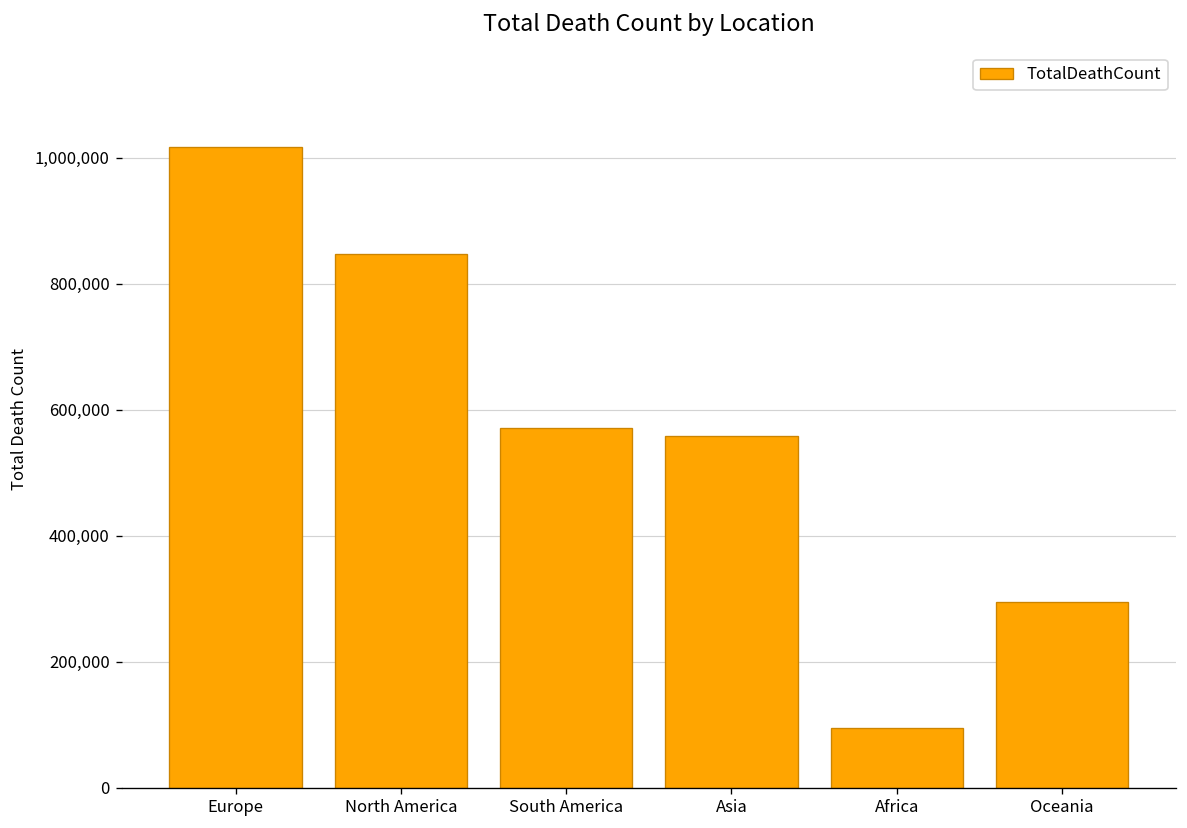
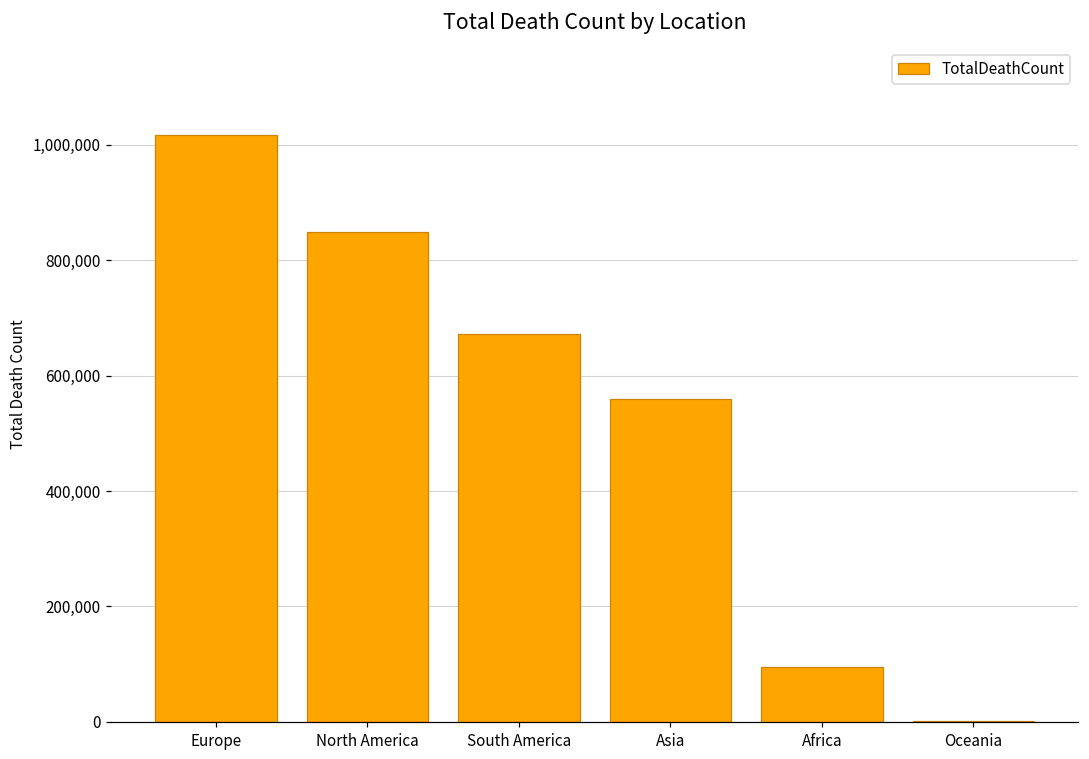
South America: 570,000 -> 670,000
Oceania: 290,000 -> 0
